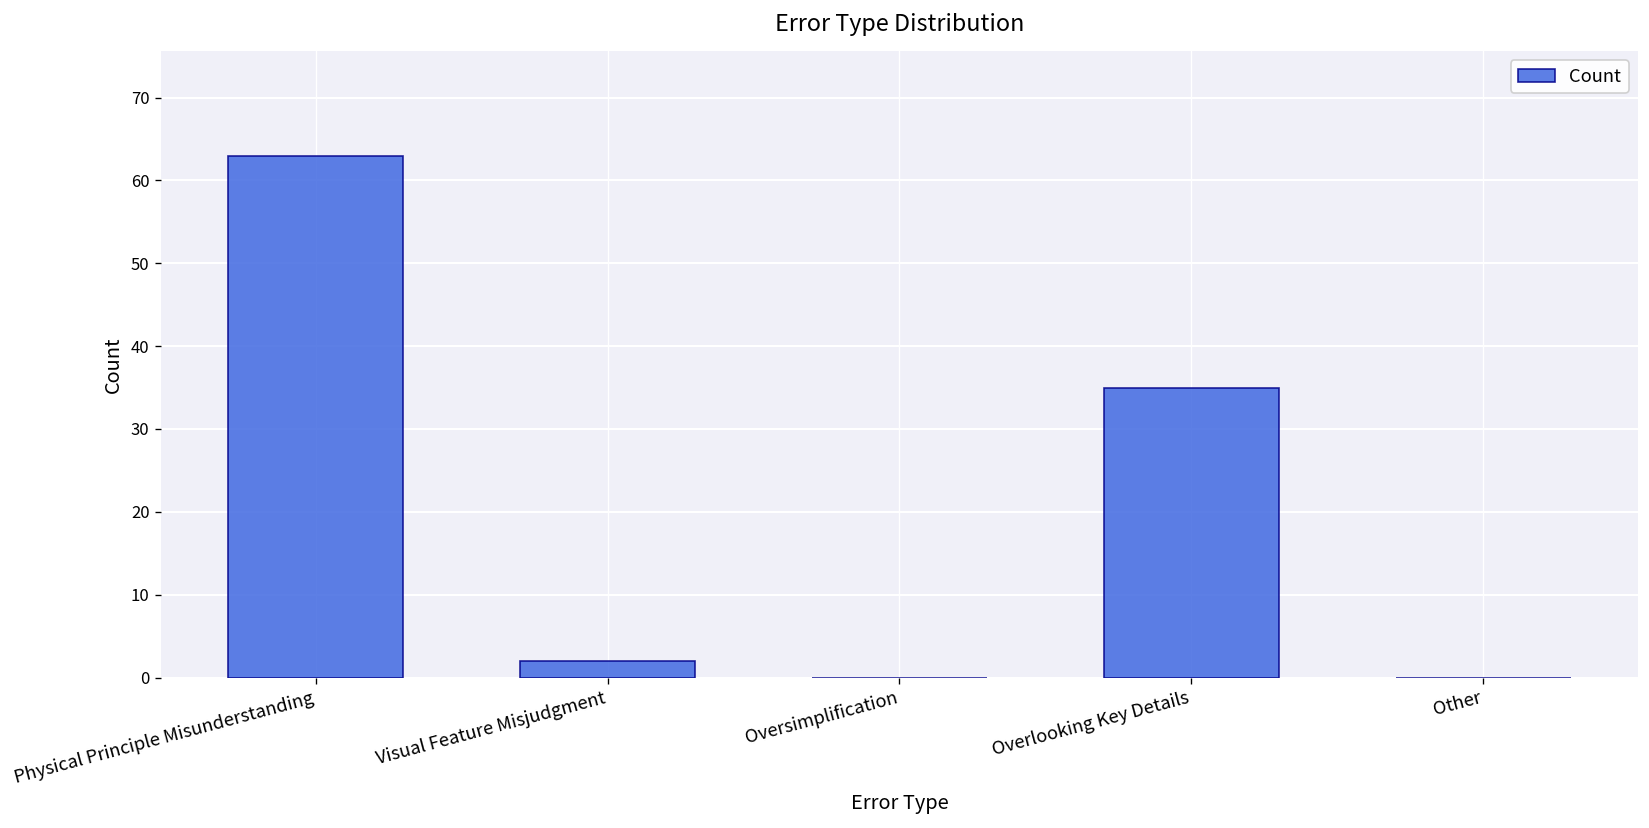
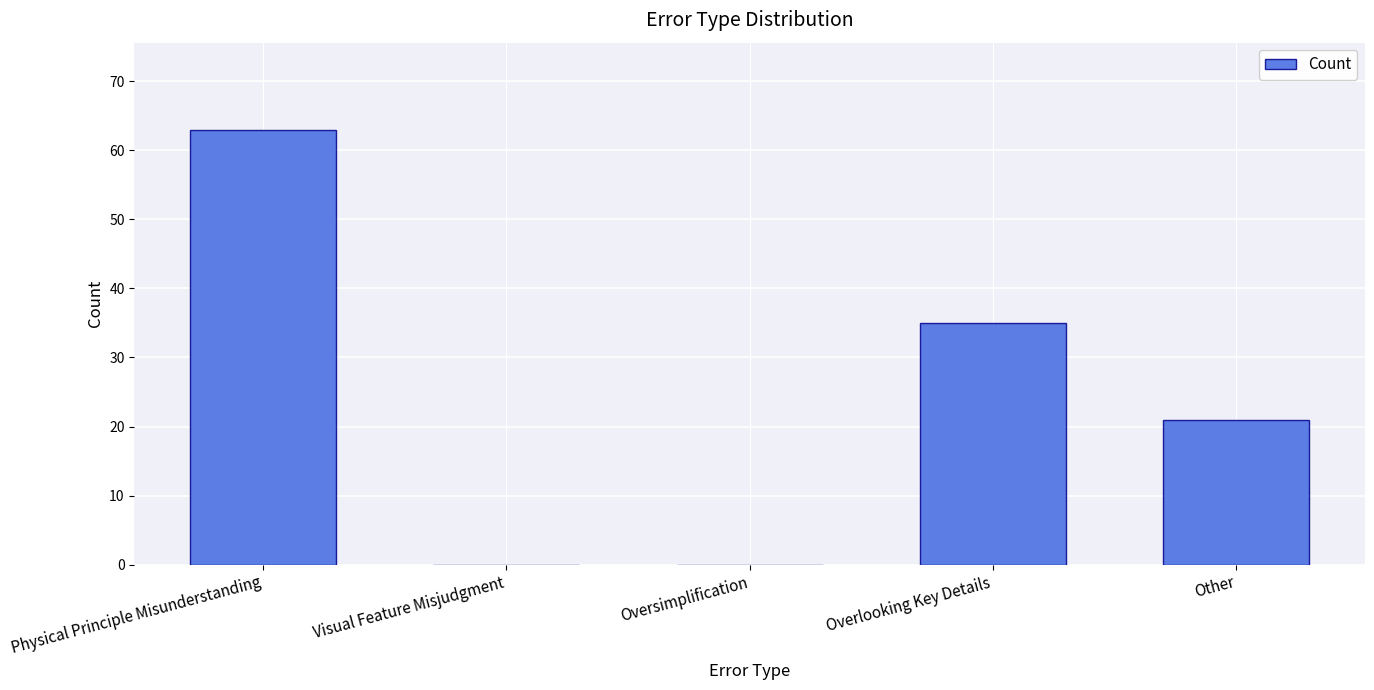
Visual Feature Misjudgment: 2 -> 0
Other: 0 -> 21
